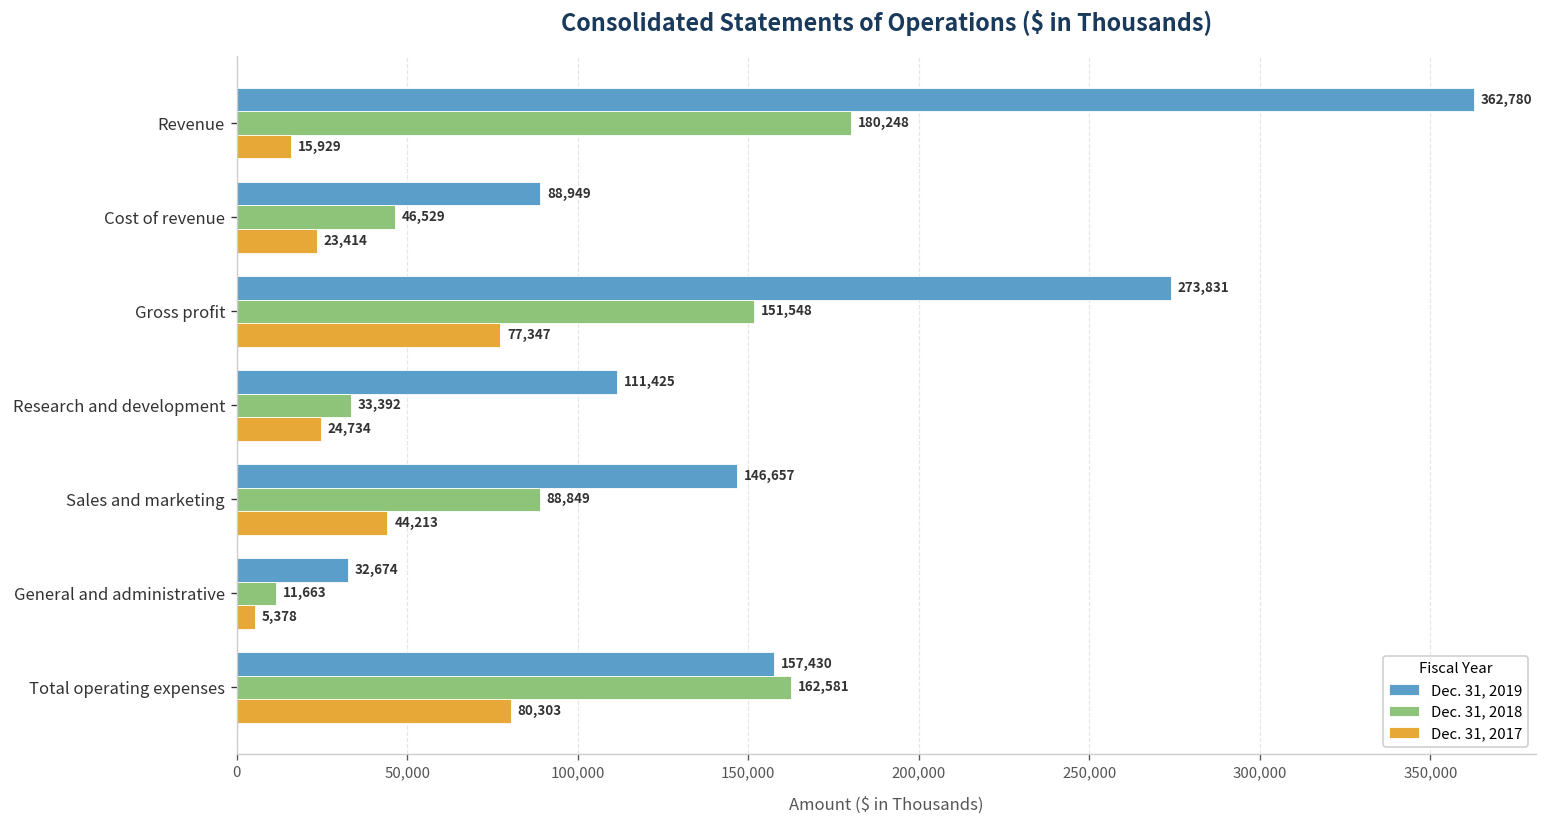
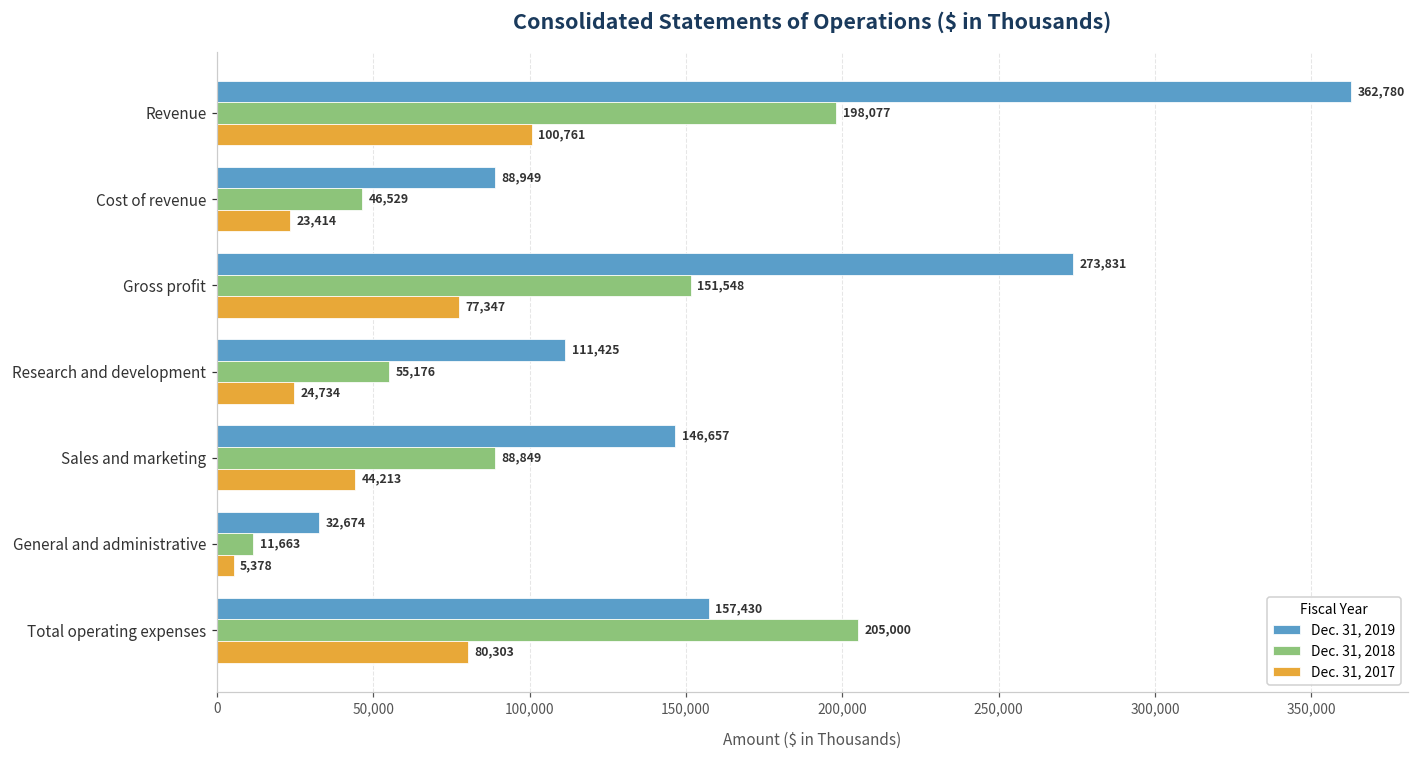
Dec. 31, 2018, Revenue: 180,248 -> 198,077
Dec. 31, 2017, Revenue: 15,929 -> 100,761
Dec. 31, 2018, Research and development: 33,392 -> 55,176
Dec. 31, 2018, Total operating expenses: 162,581 -> 205,000
